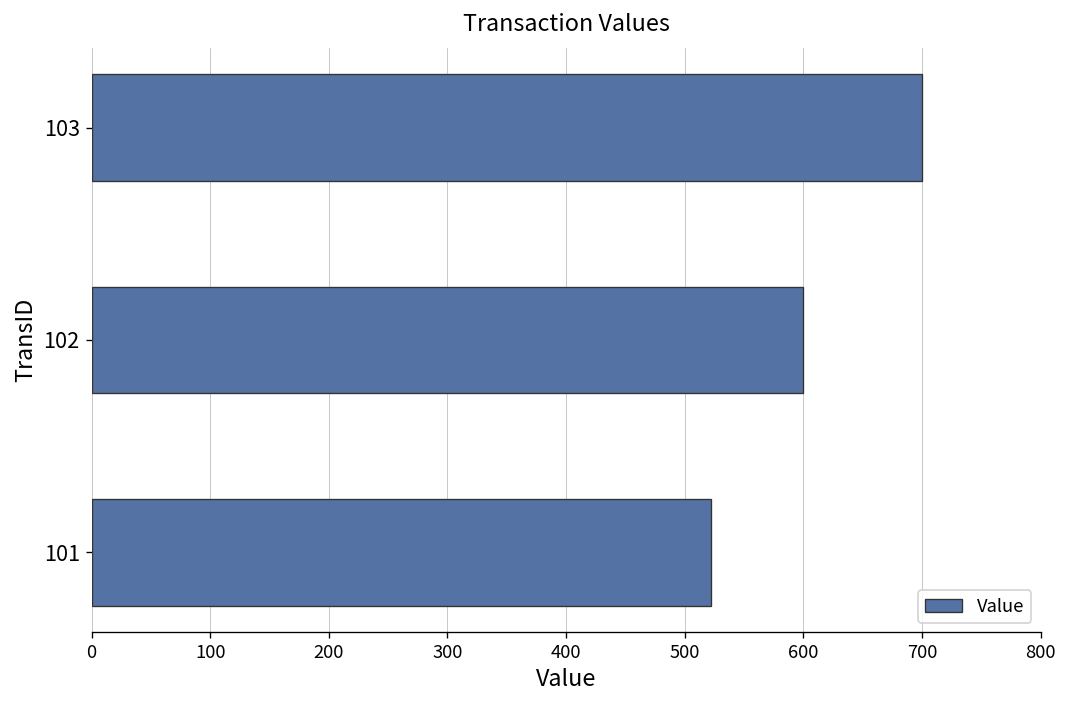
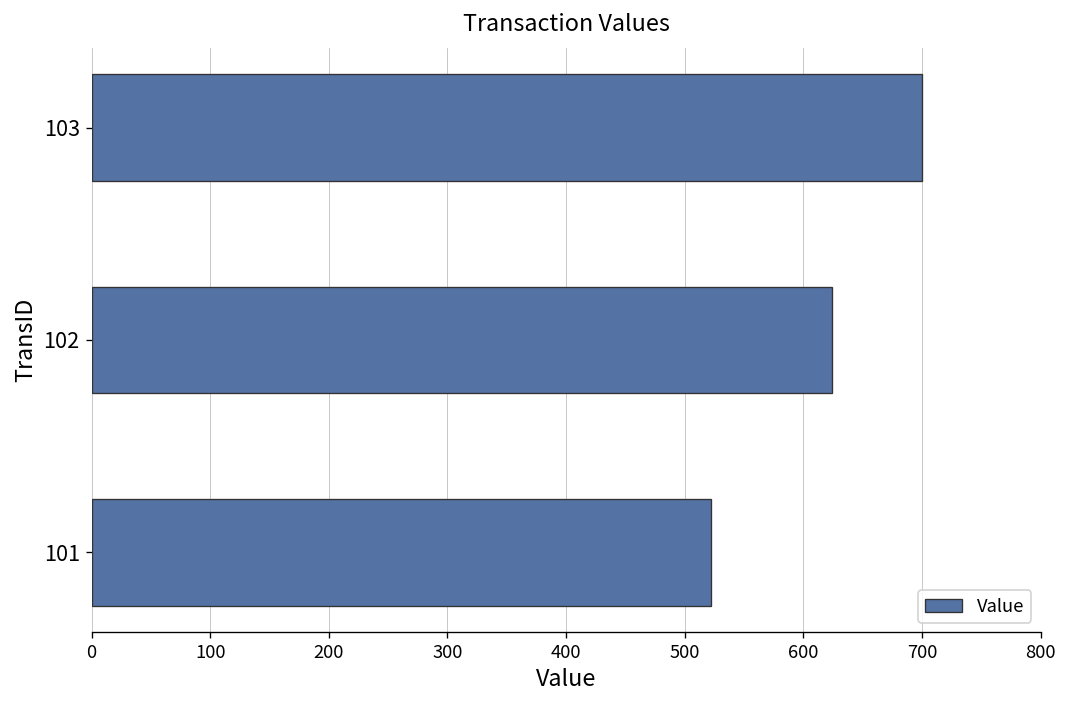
102: 600 -> 620
